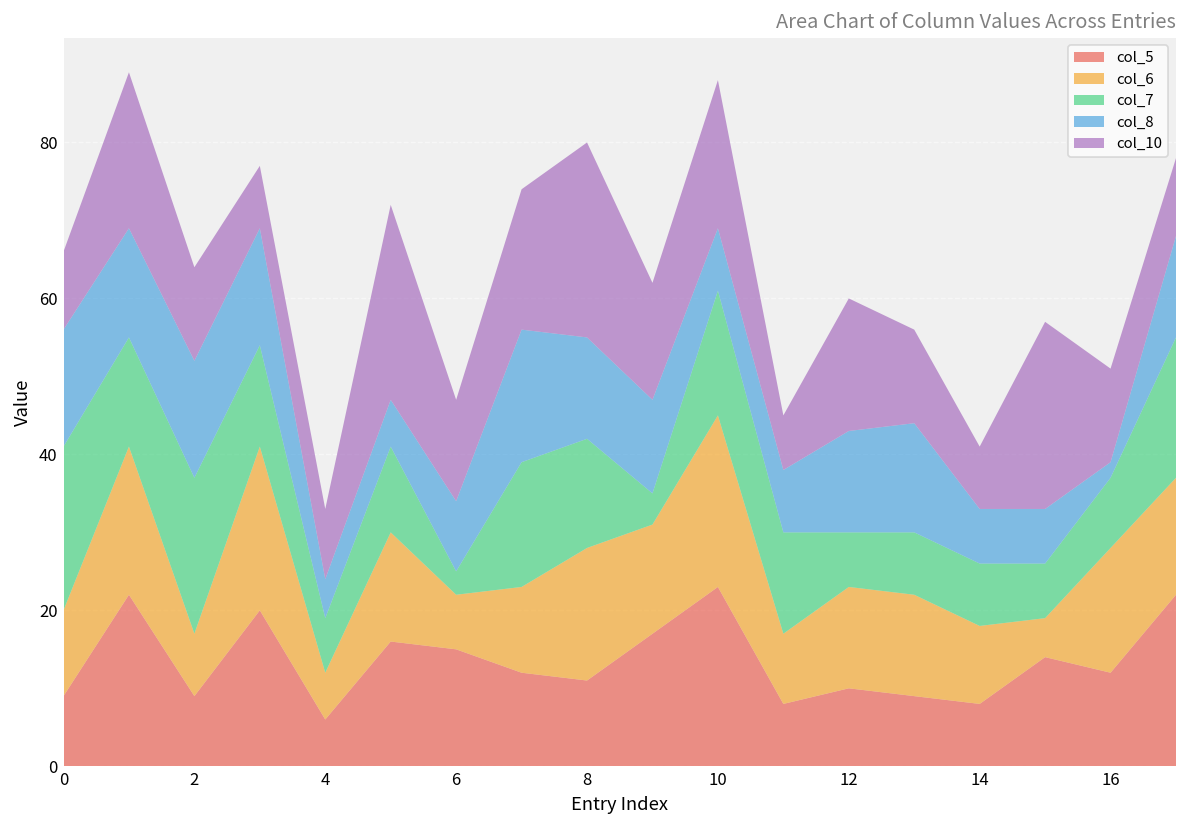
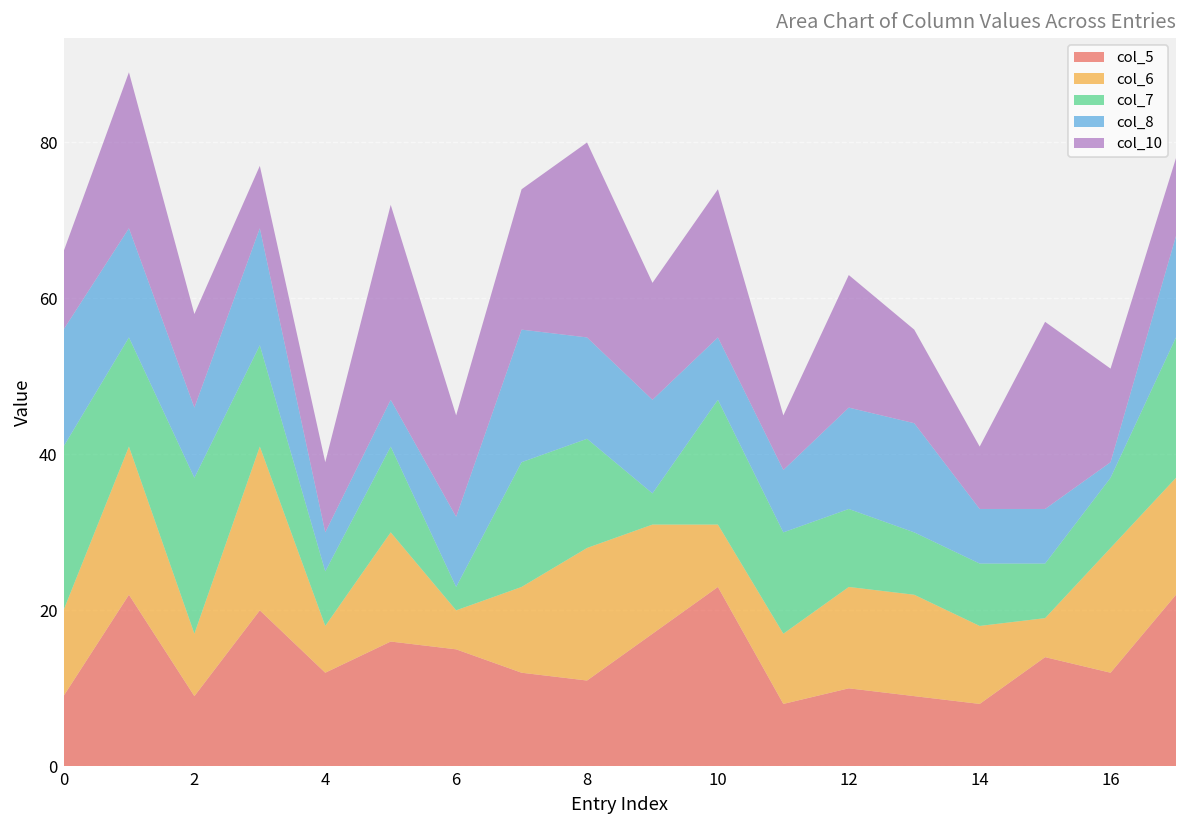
col_8, 2: 15 -> 9
col_5, 4: 6 -> 12
col_6, 6: 7 -> 5
col_6, 10: 22 -> 8
col_7, 12: 7 -> 10
